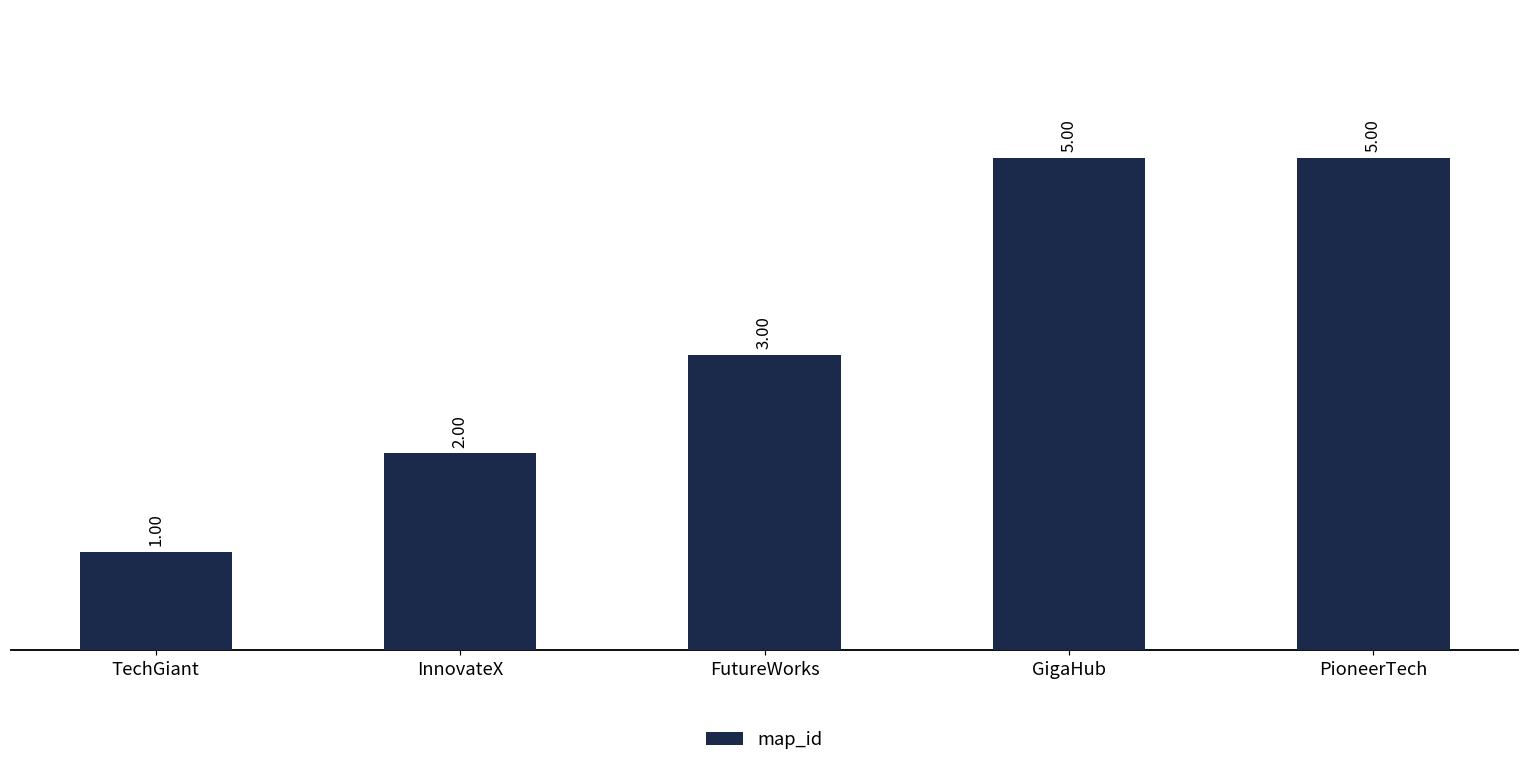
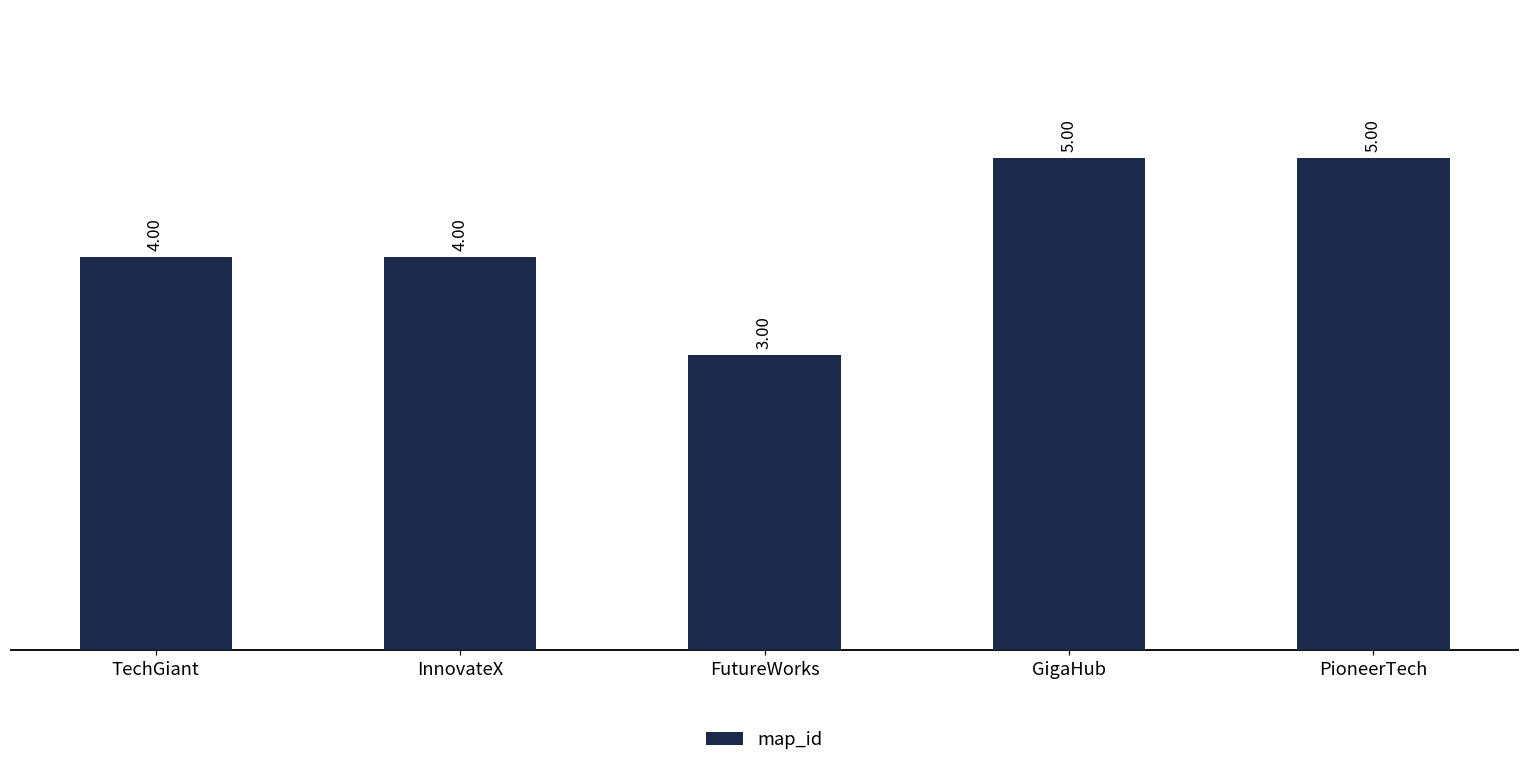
TechGiant: 1.00 -> 4.00
InnovateX: 2.00 -> 4.00
